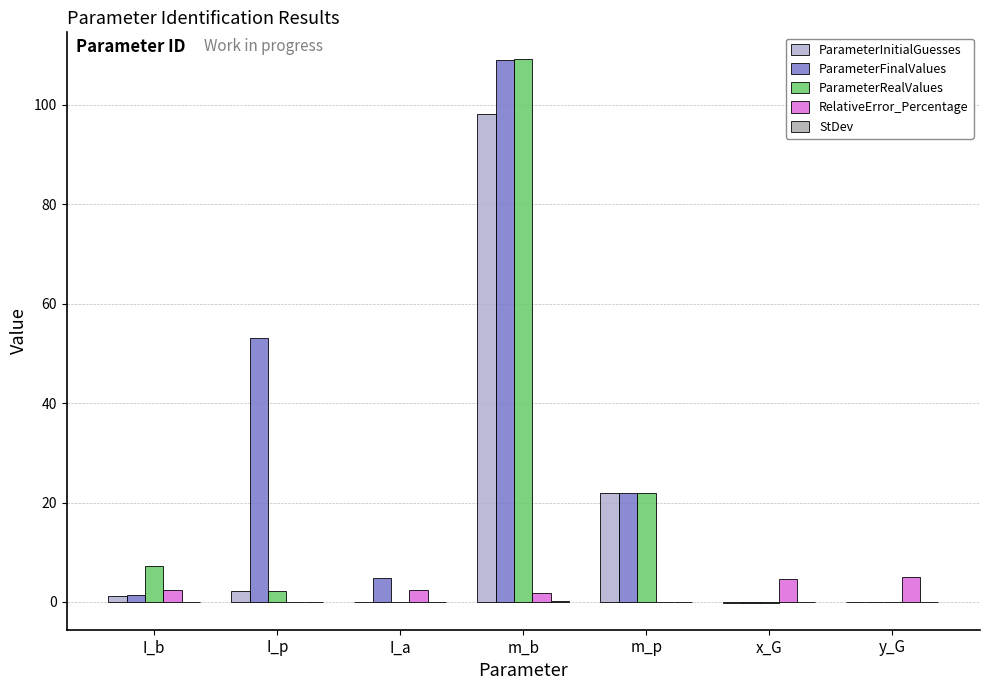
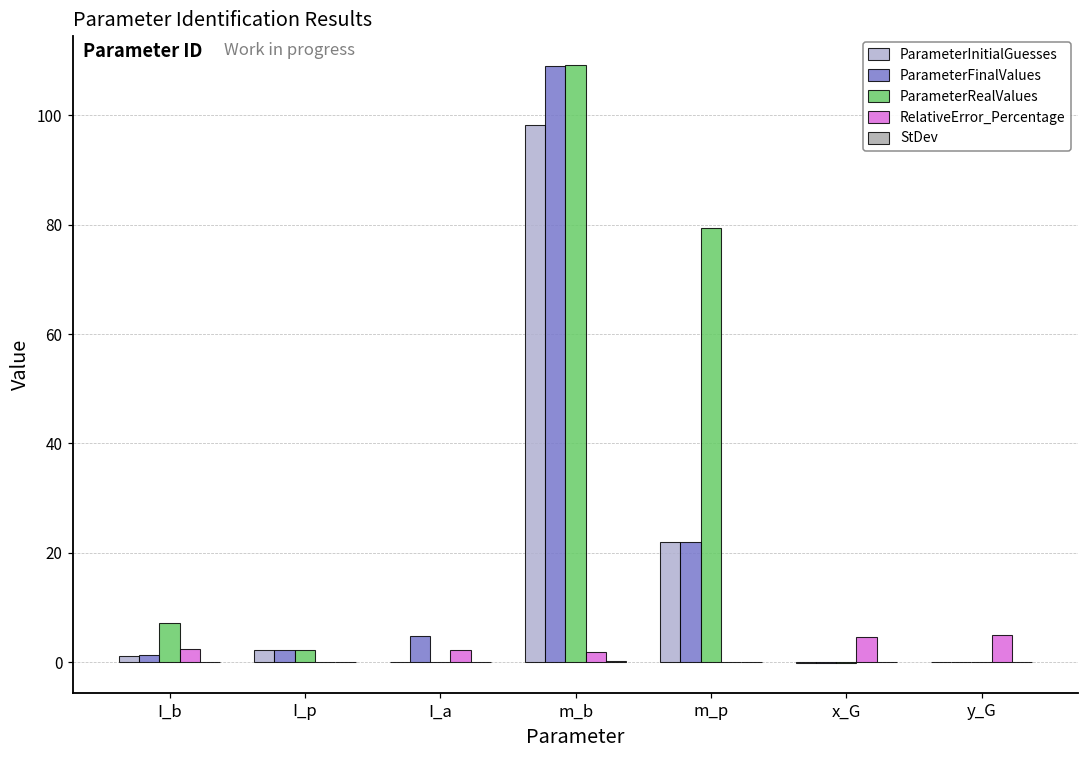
ParameterFinalValues, I_p: 53 -> 2
ParameterRealValues, m_p: 22 -> 79
